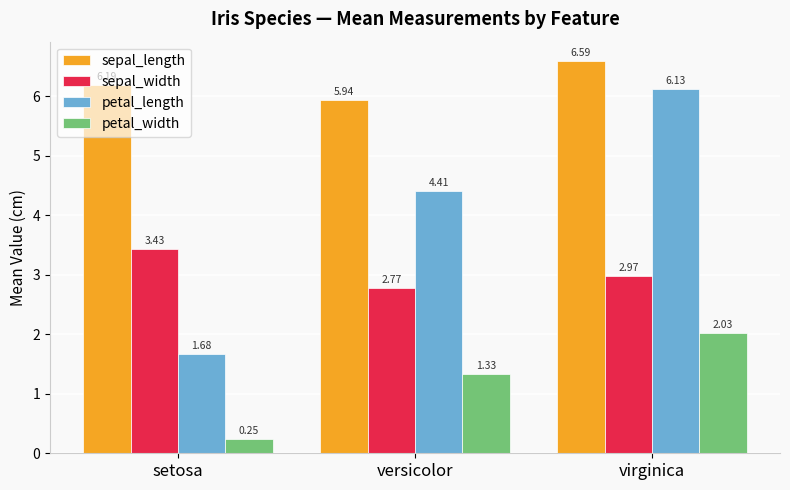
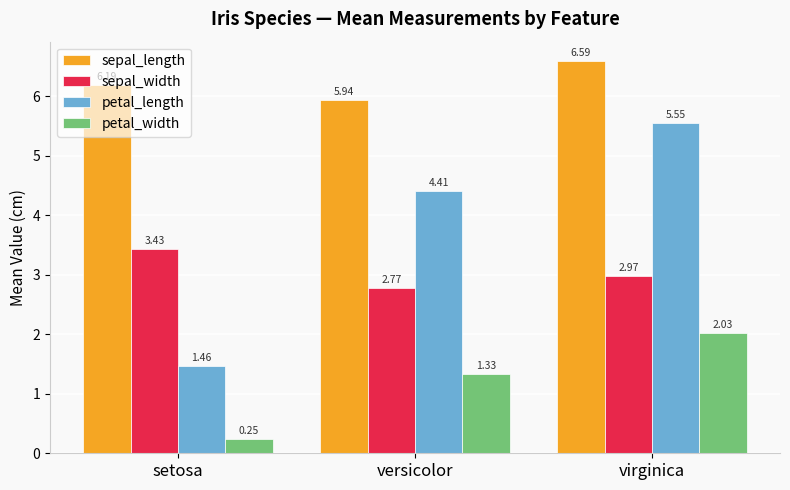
petal_length, setosa: 1.68 -> 1.46
petal_length, virginica: 6.13 -> 5.55
